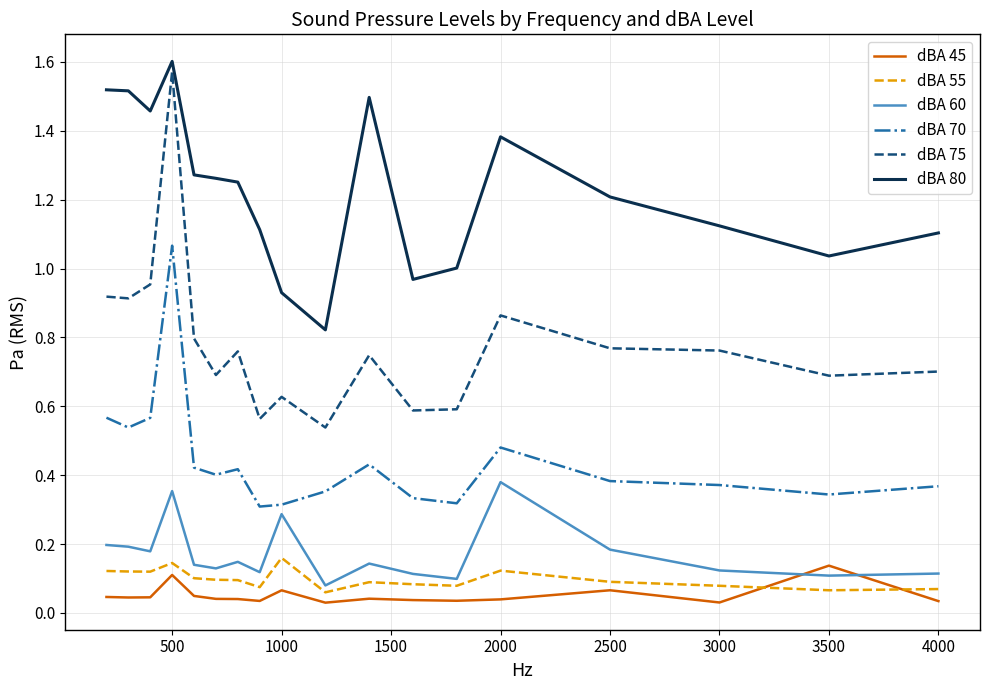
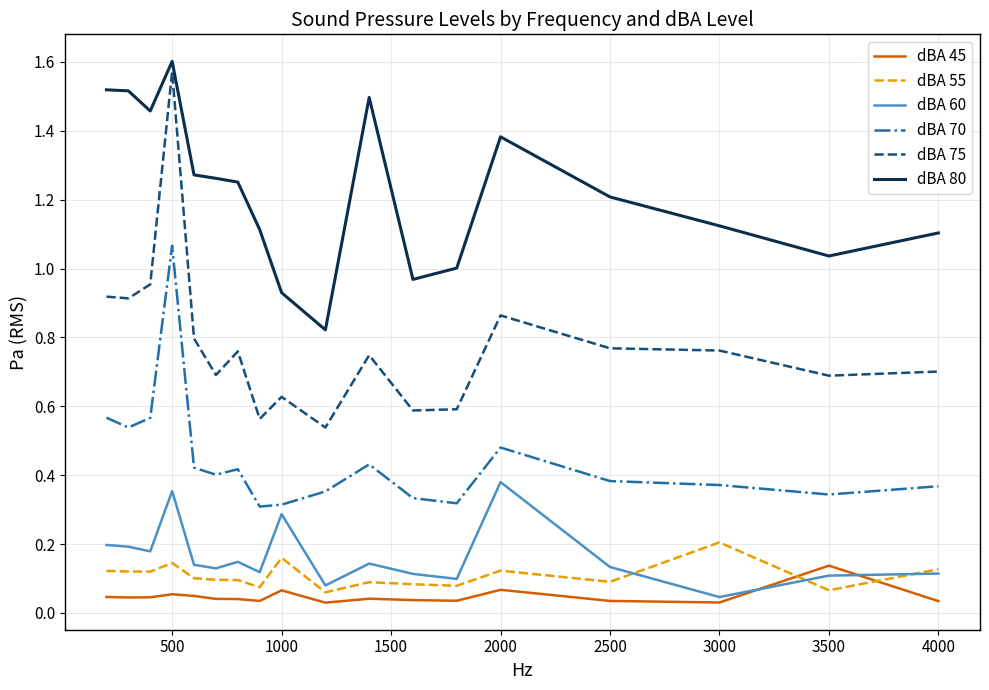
dBA 45, 500: 0.11 -> 0.05
dBA 45, 2000: 0.04 -> 0.07
dBA 45, 2500: 0.07 -> 0.04
dBA 60, 2500: 0.18 -> 0.13
dBA 55, 3000: 0.08 -> 0.21
dBA 60, 3000: 0.12 -> 0.05
dBA 55, 4000: 0.07 -> 0.13
